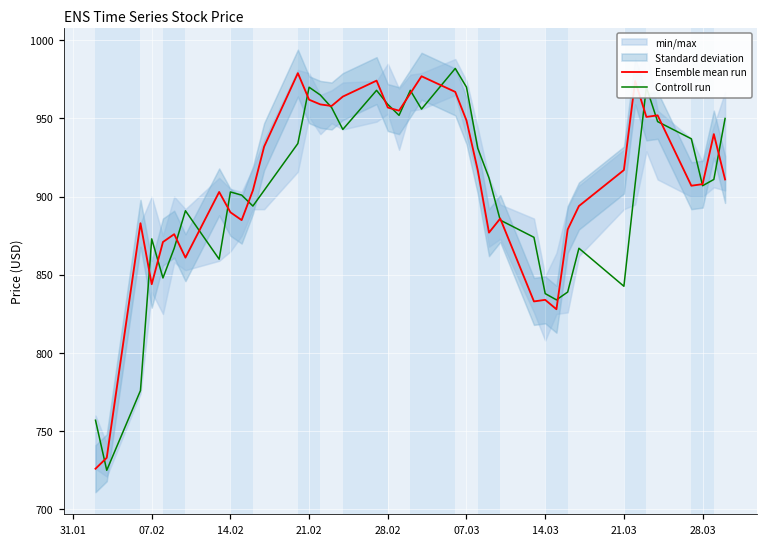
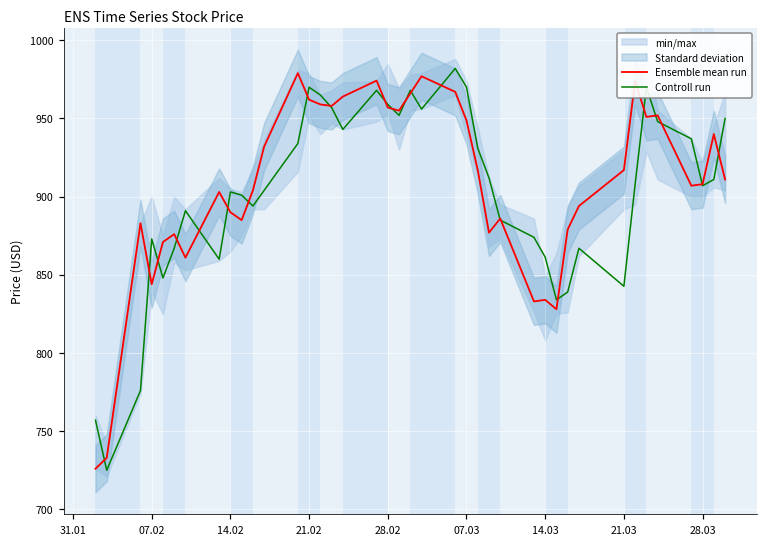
Controll run, 14.03: 838 -> 861
